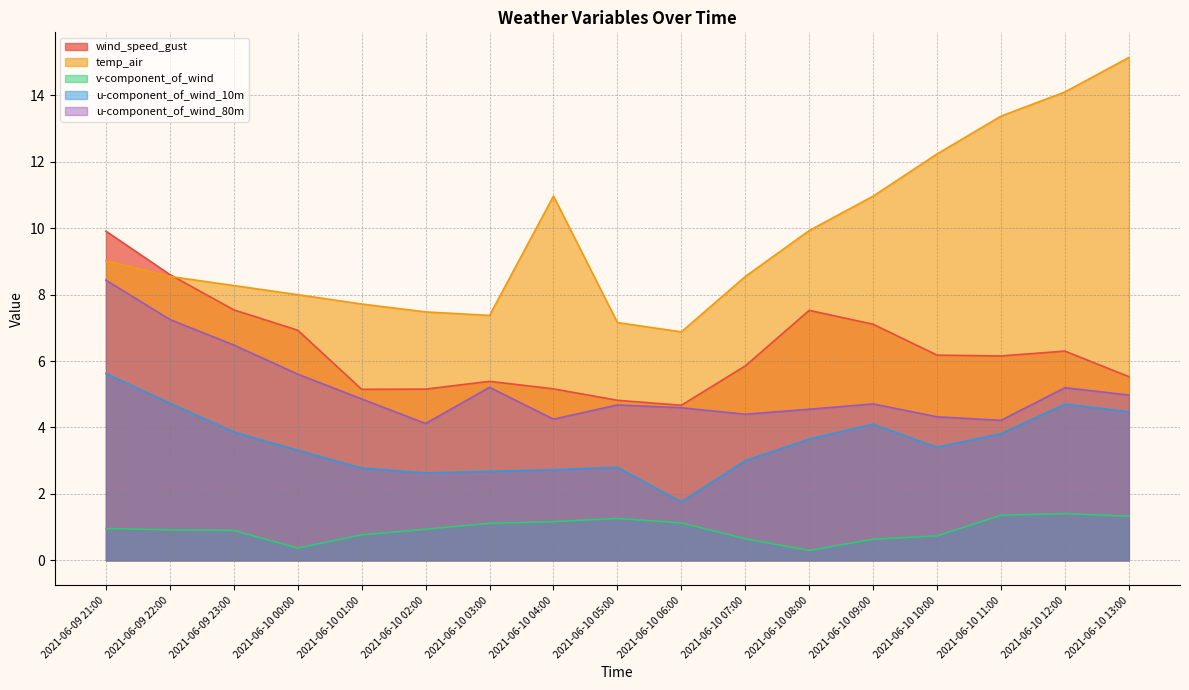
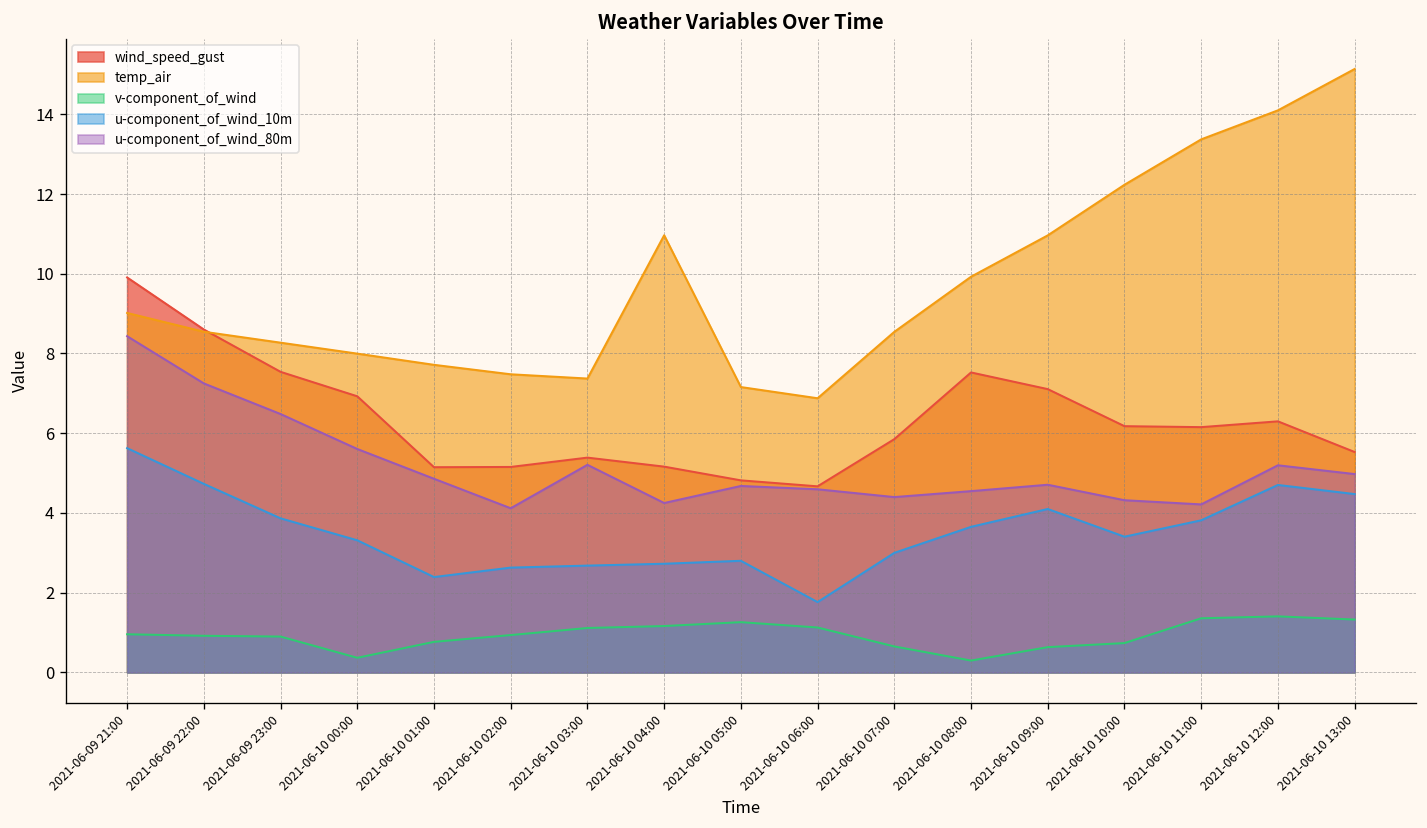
u-component_of_wind_10m, 2021-06-10 01:00: 2.8 -> 2.4
